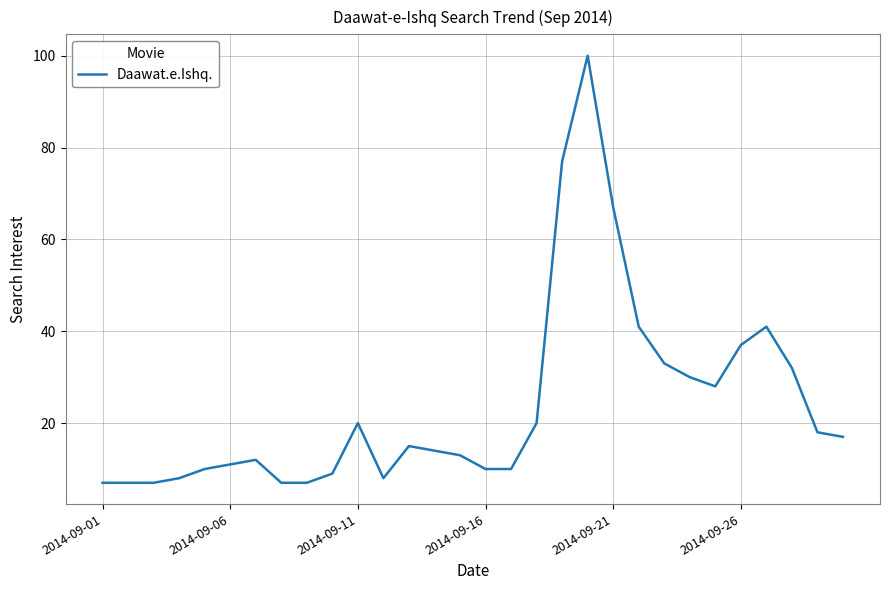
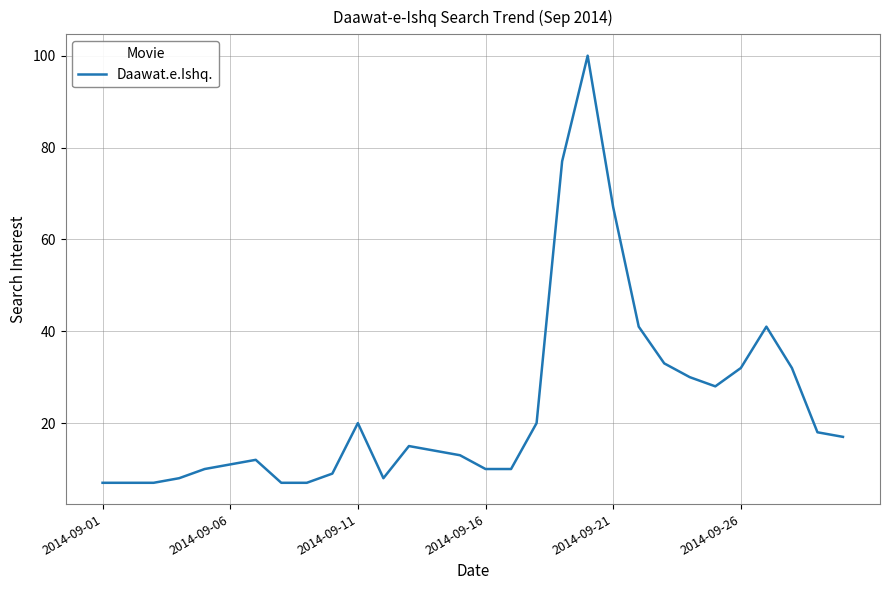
2014-09-26: 37 -> 32
